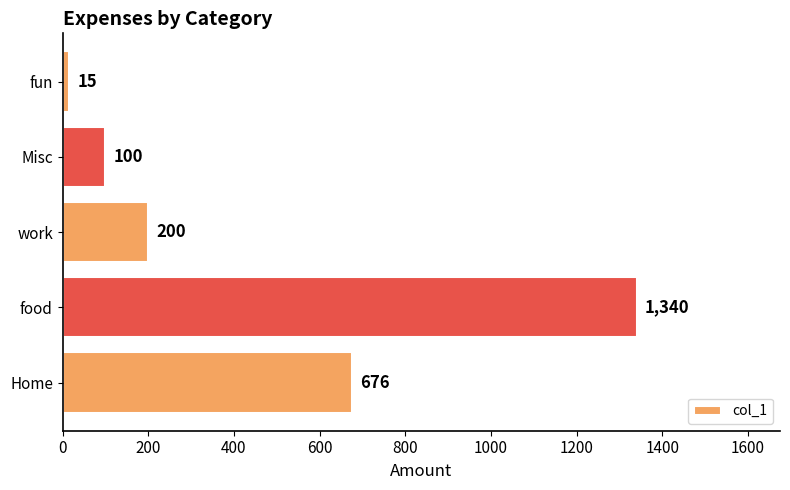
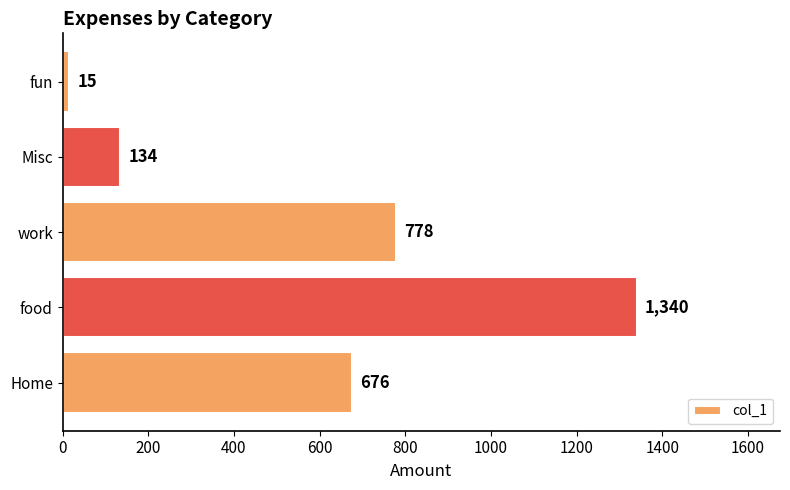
Misc: 100 -> 134
work: 200 -> 778
